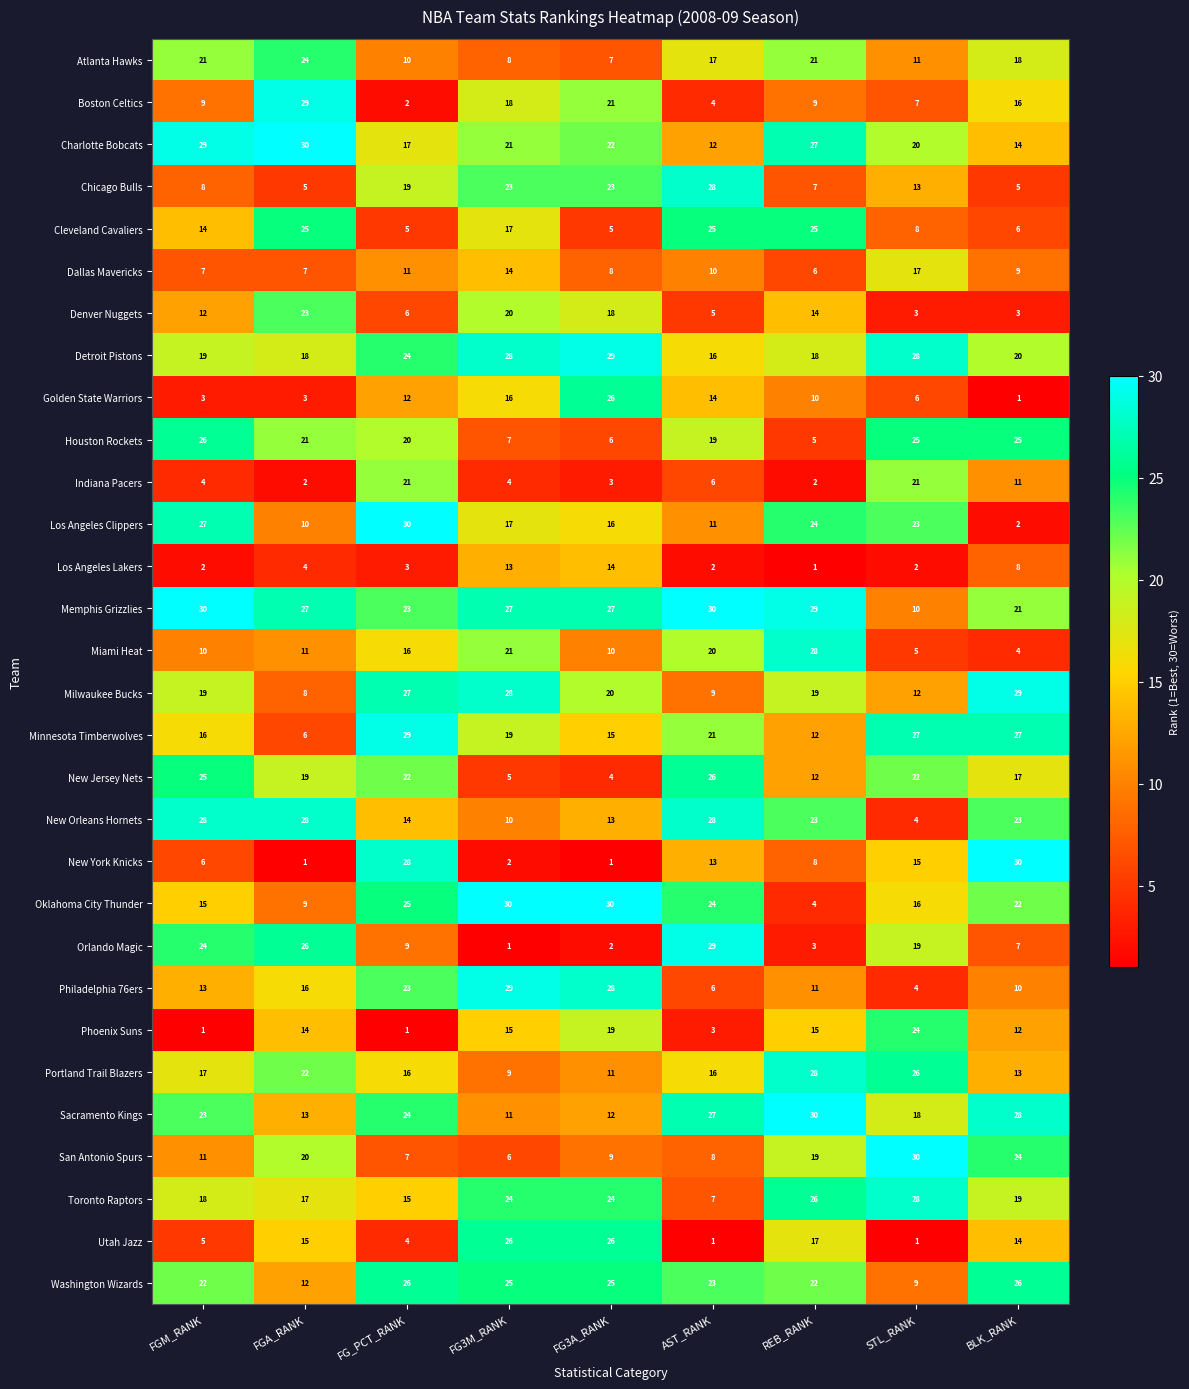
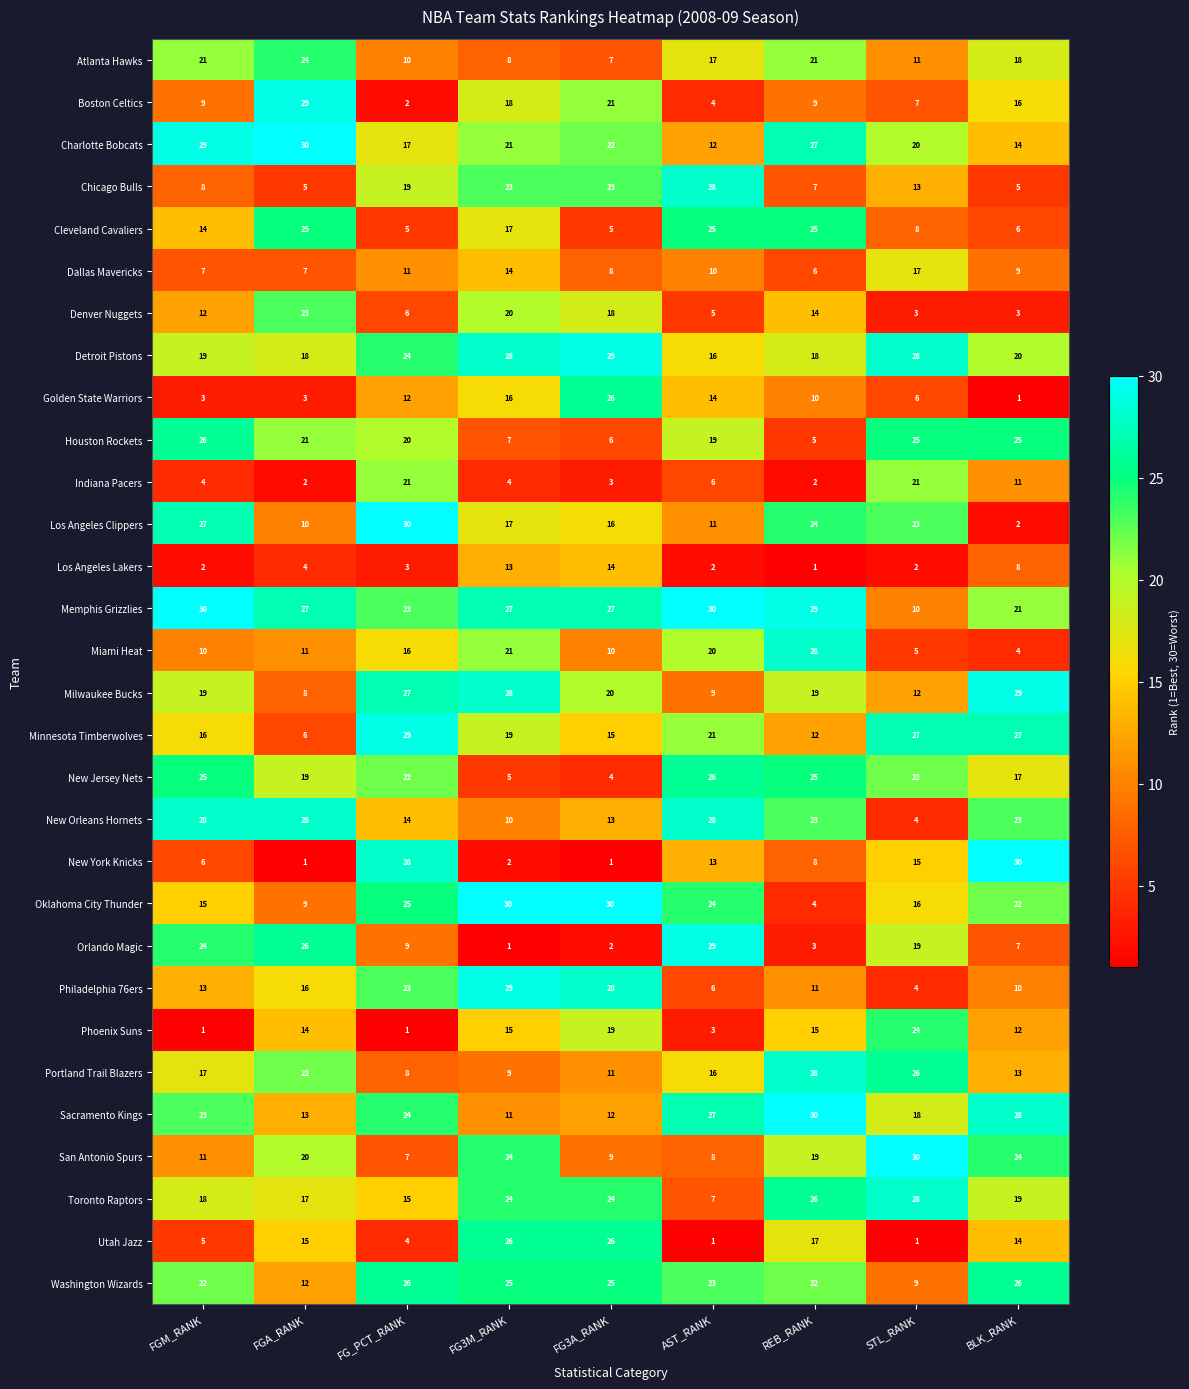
New Jersey Nets, REB_RANK: 12 -> 25
Portland Trail Blazers, FG_PCT_RANK: 16 -> 8
San Antonio Spurs, FG3M_RANK: 6 -> 24
